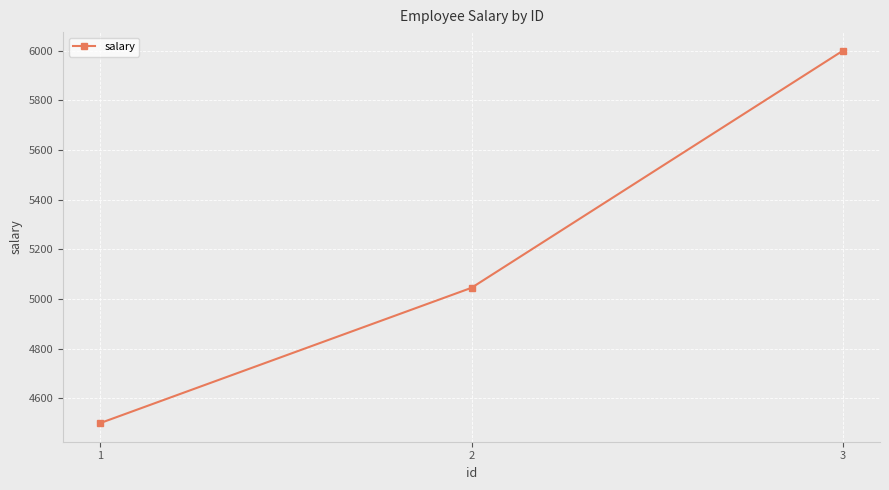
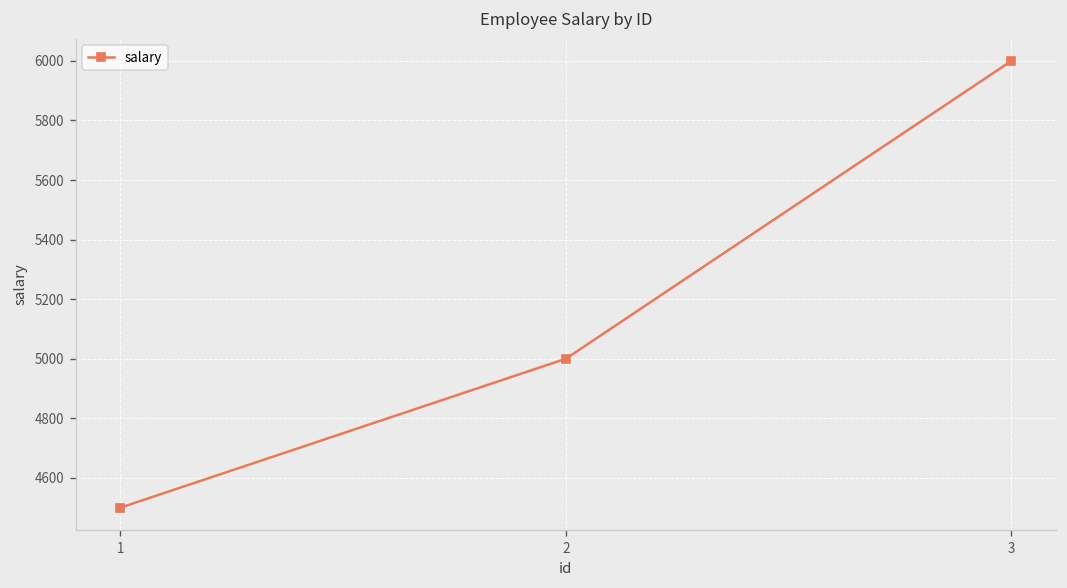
2: 5050 -> 5000
